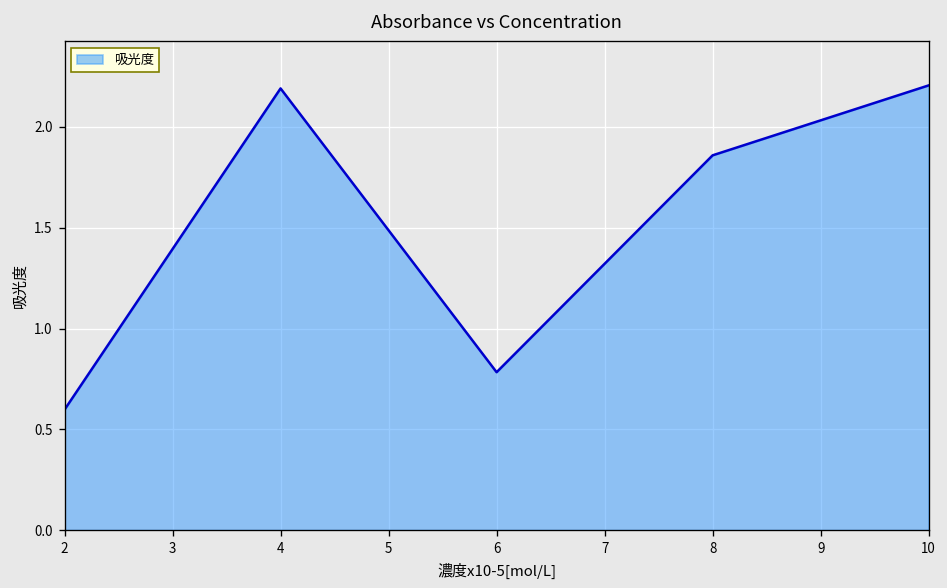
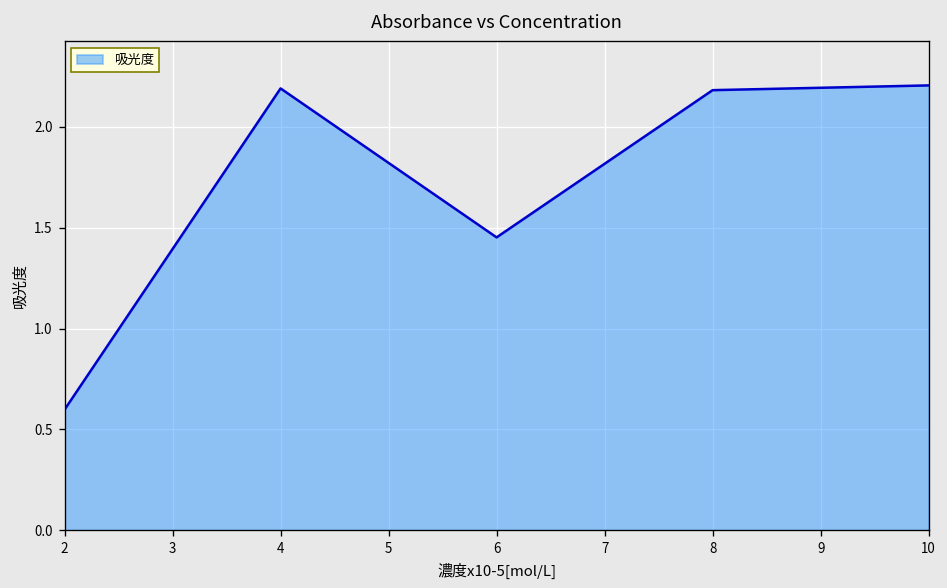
6: 0.78 -> 1.45
8: 1.86 -> 2.18
